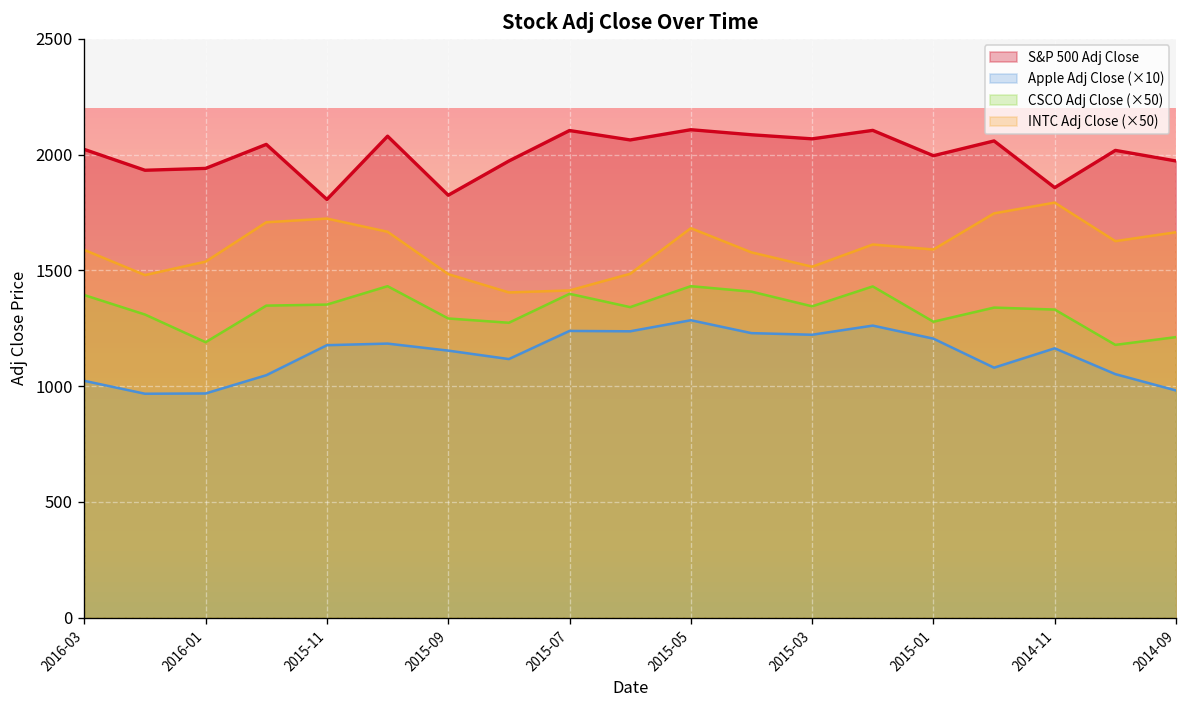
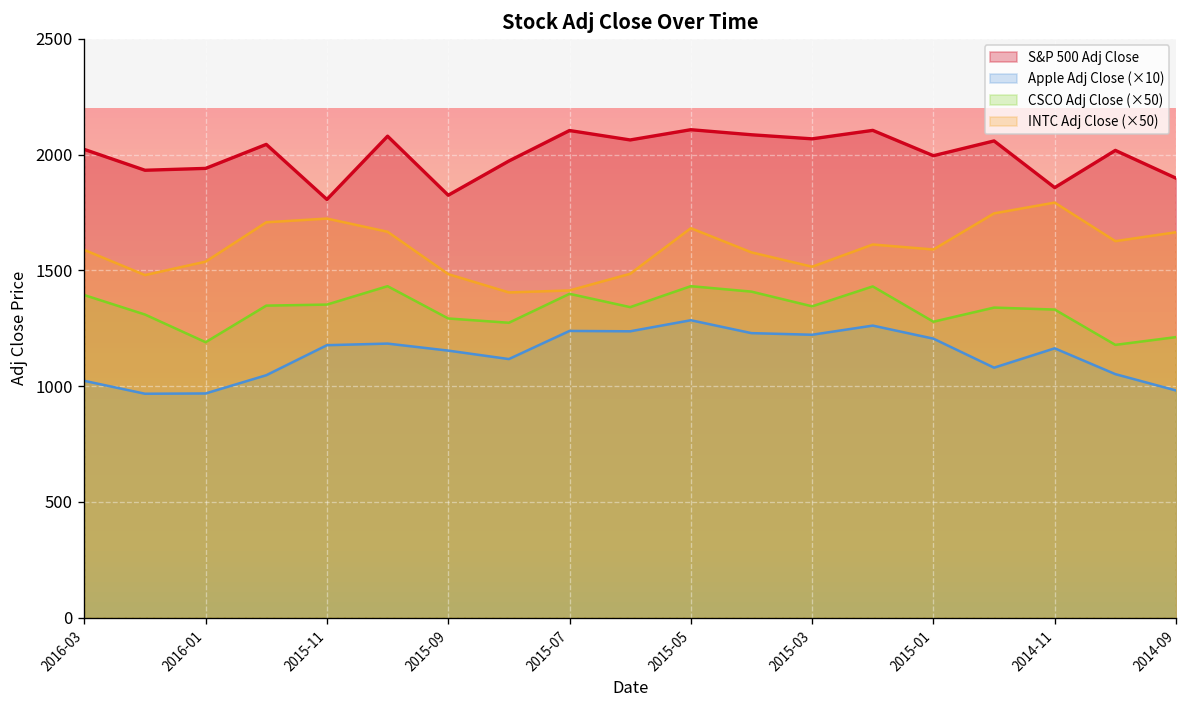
S&P 500 Adj Close, 2014-09: 1970 -> 1900
